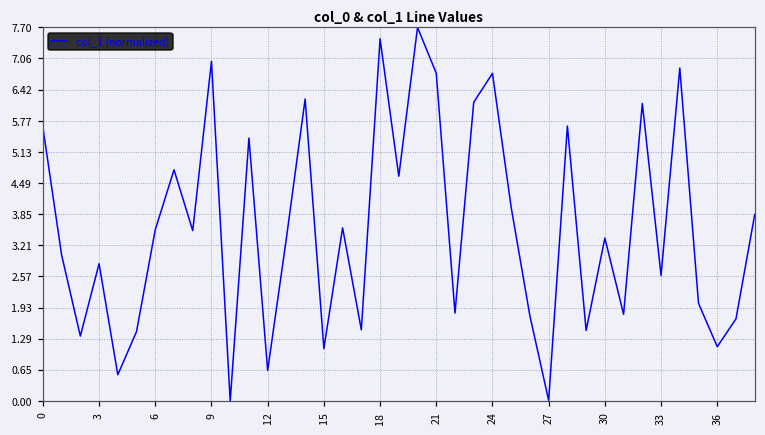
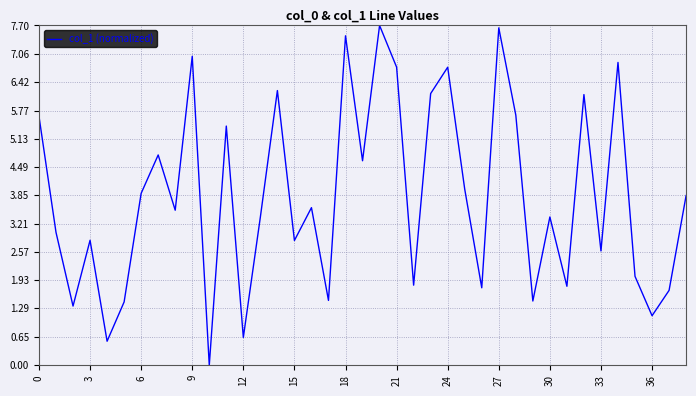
6: 3.5 -> 3.9
15: 1.1 -> 2.8
27: 0.0 -> 7.6
